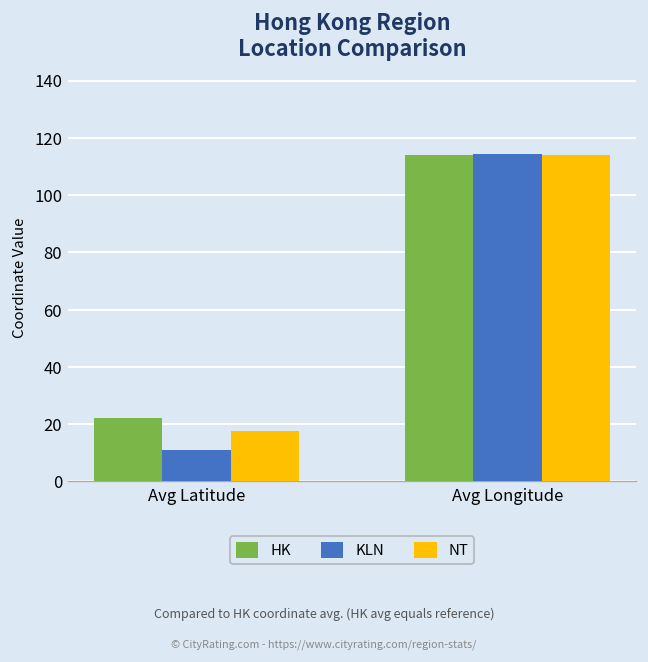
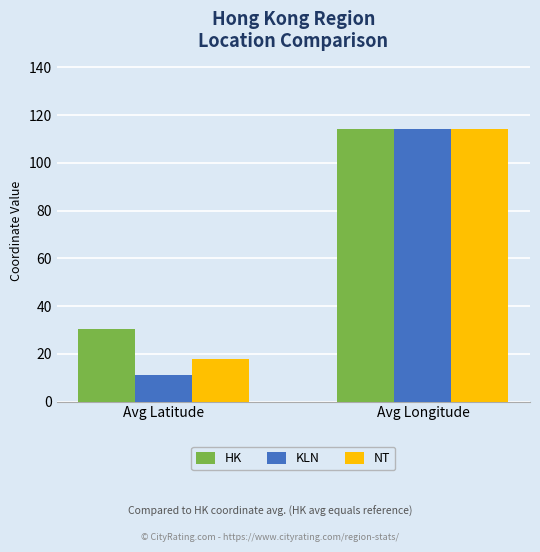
HK, Avg Latitude: 22 -> 30
